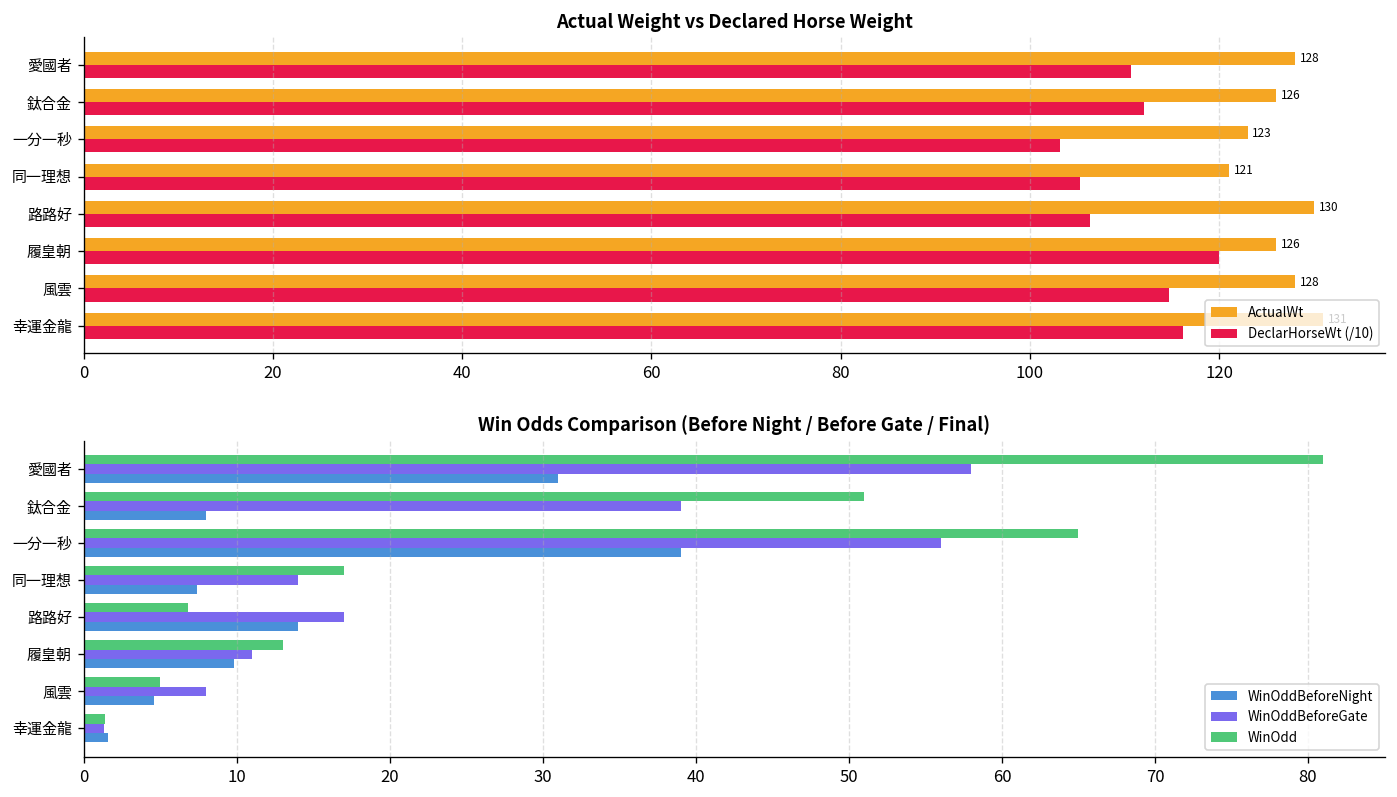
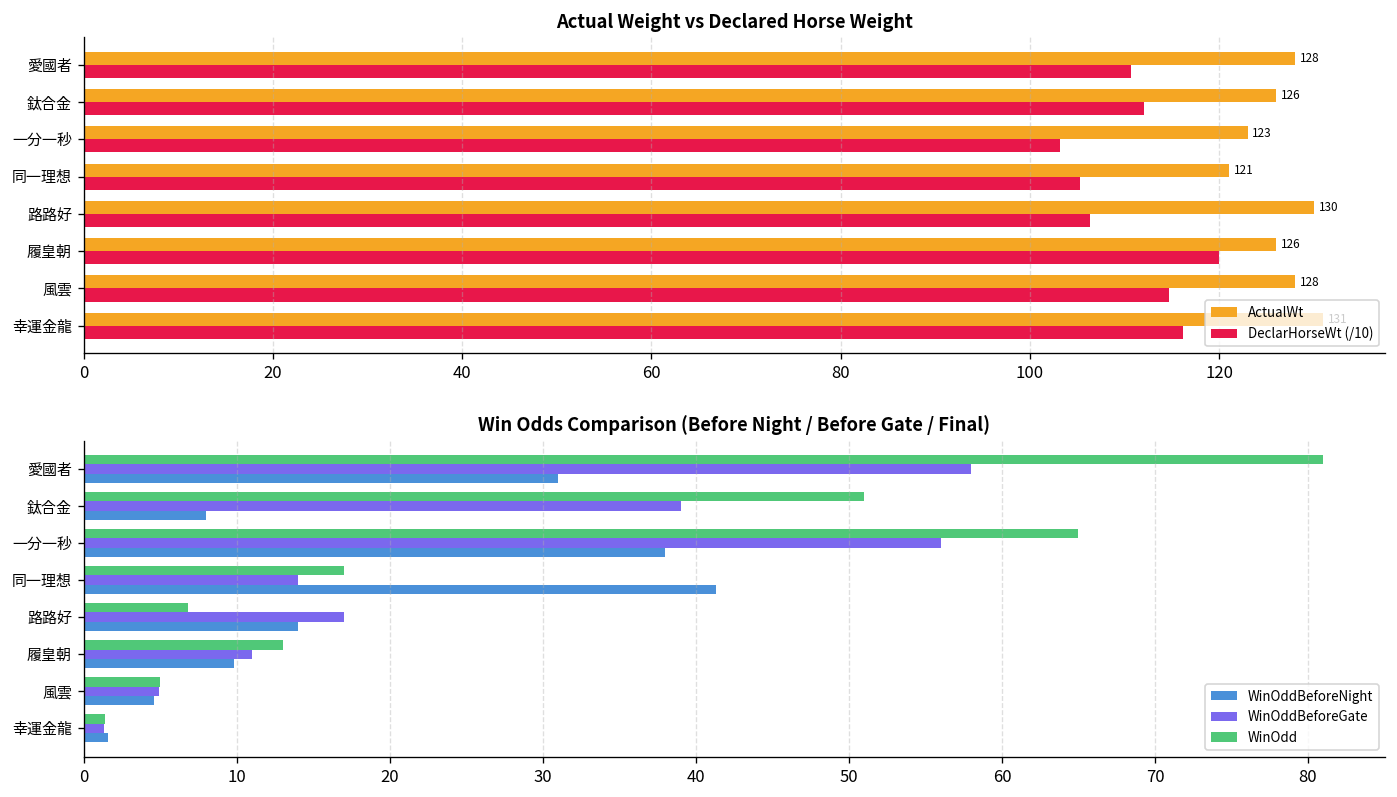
Win Odds Comparison (Before Night / Before Gate / Final), WinOddBeforeNight, 一分一秒: 39 -> 38
Win Odds Comparison (Before Night / Before Gate / Final), WinOddBeforeNight, 同一理想: 7.4 -> 41.3
Win Odds Comparison (Before Night / Before Gate / Final), WinOddBeforeGate, 風雲: 8.0 -> 4.9
